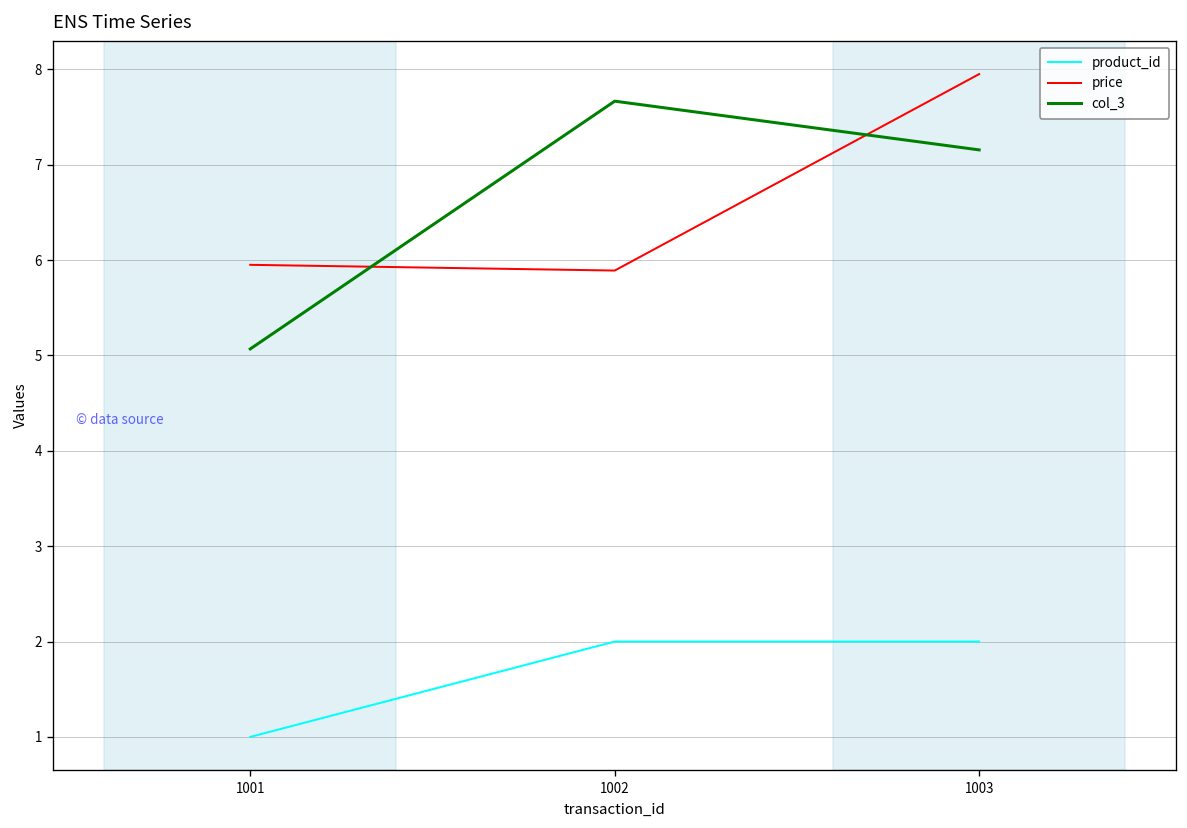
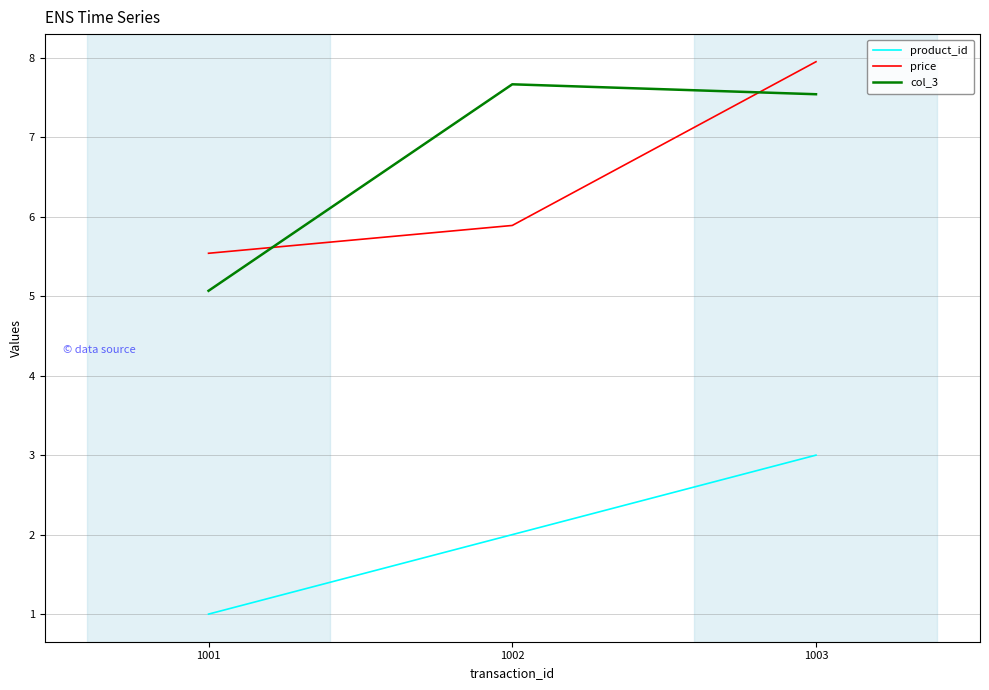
price, 1001: 6.0 -> 5.5
product_id, 1003: 2 -> 3
col_3, 1003: 7.2 -> 7.5
